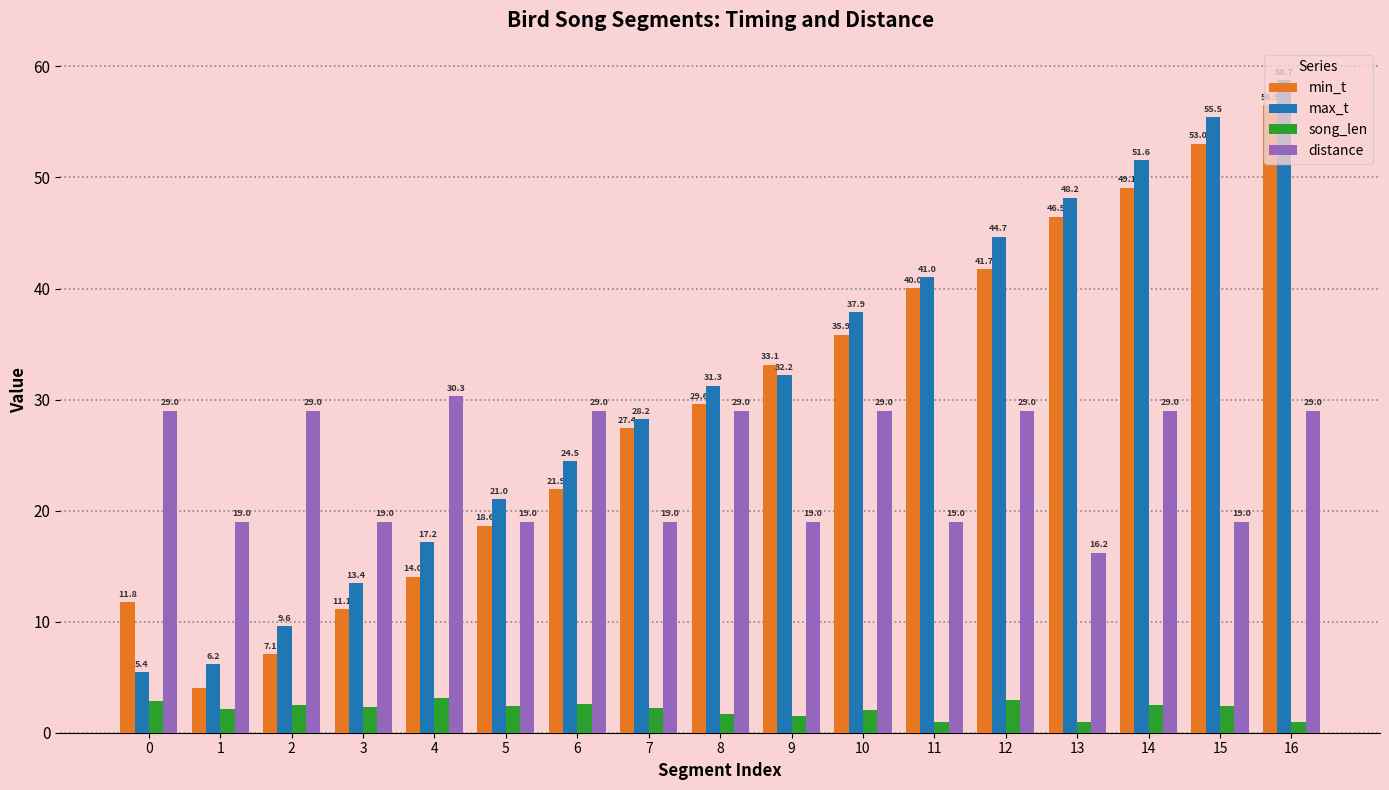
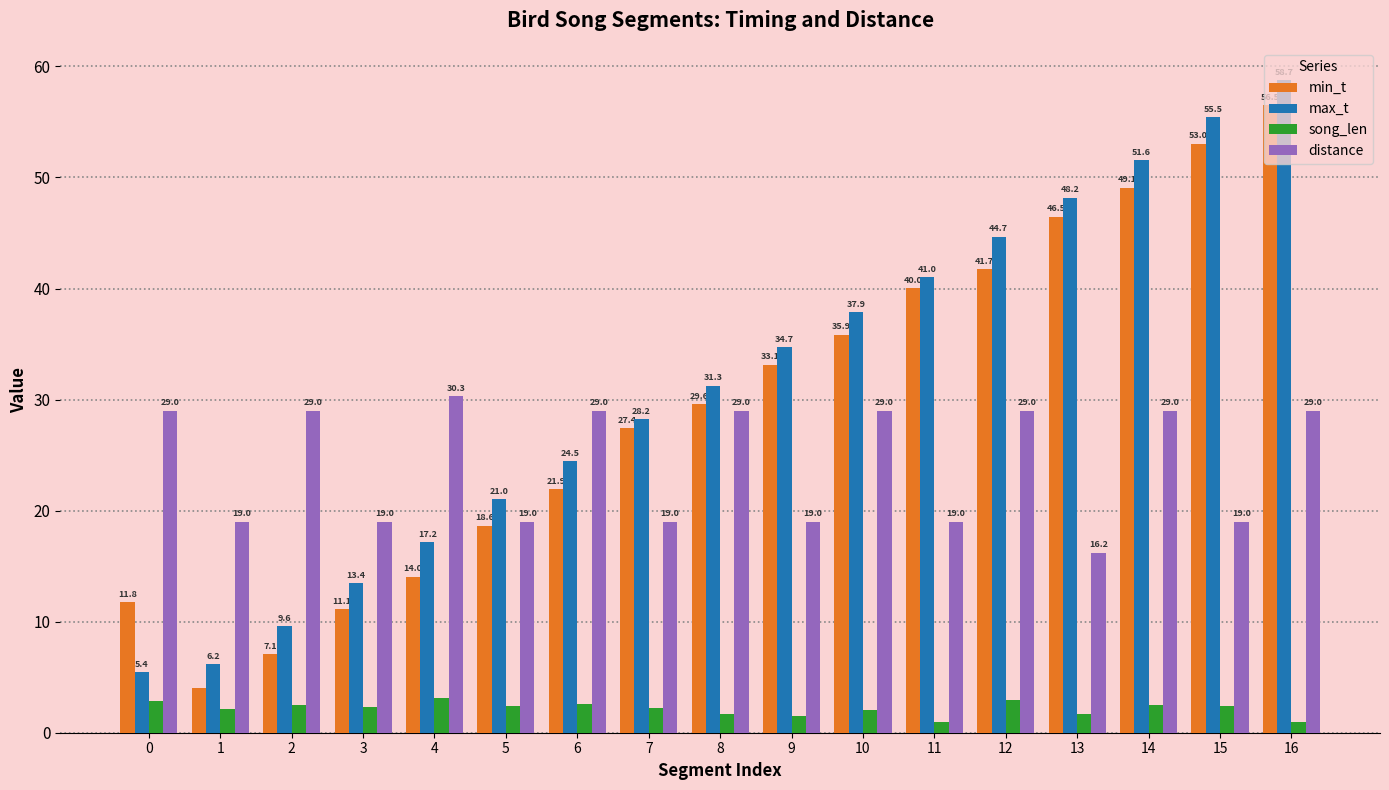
max_t, 9: 32.2 -> 34.7
song_len, 13: 1.0 -> 1.7
